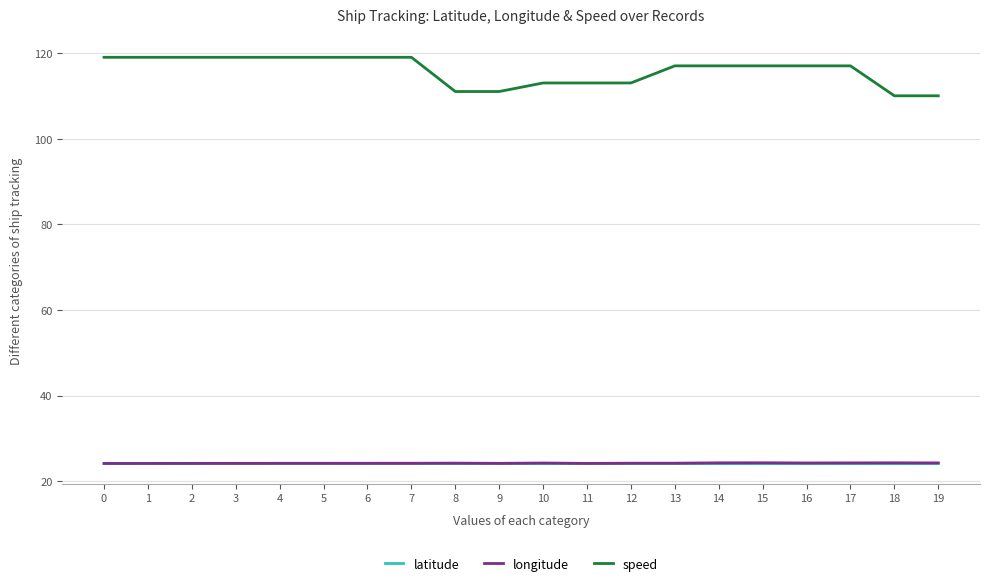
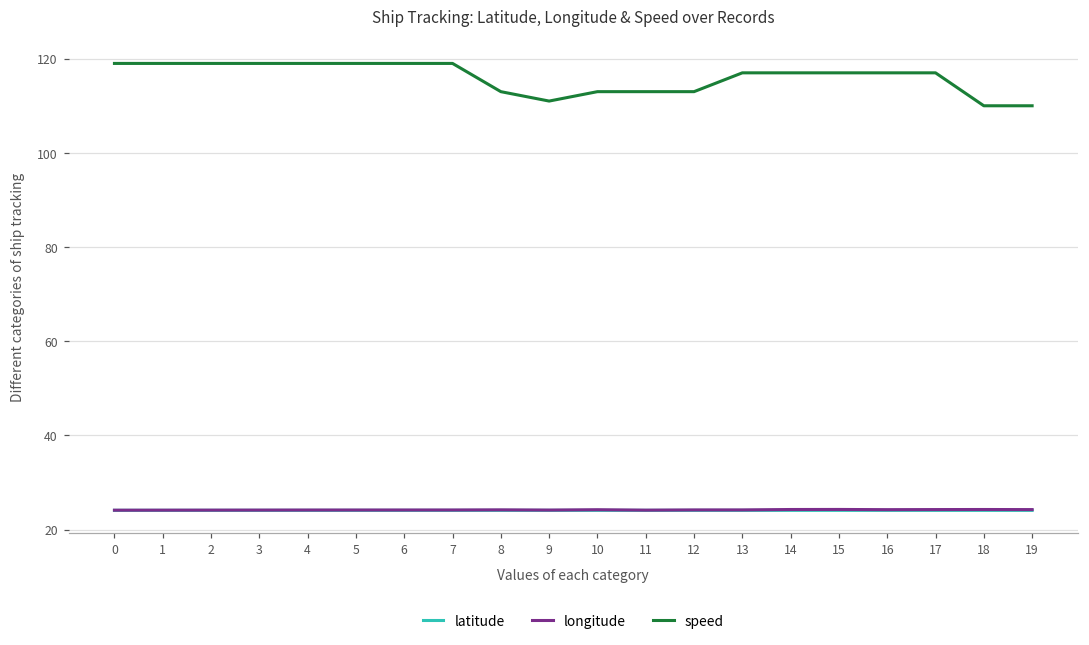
speed, 8: 111 -> 113
